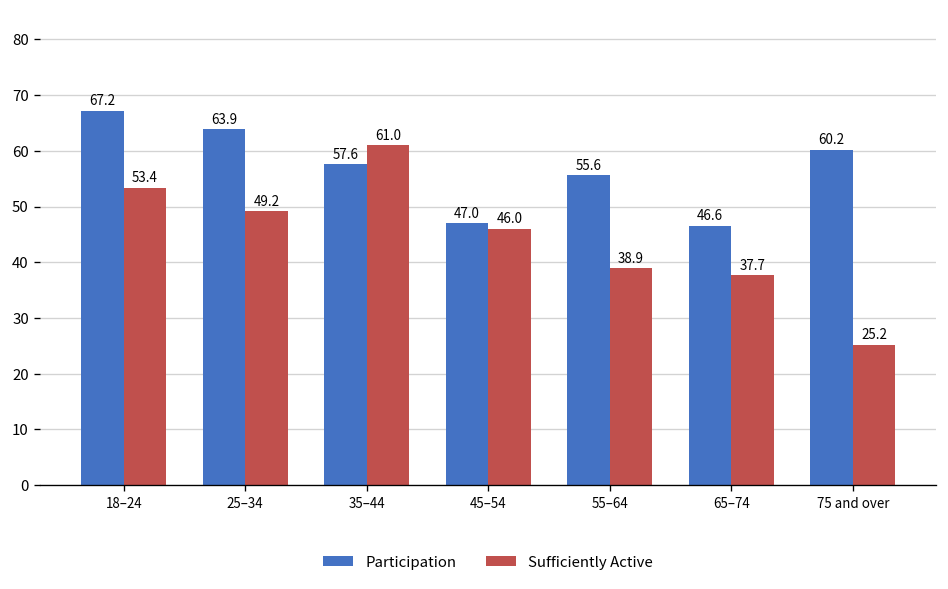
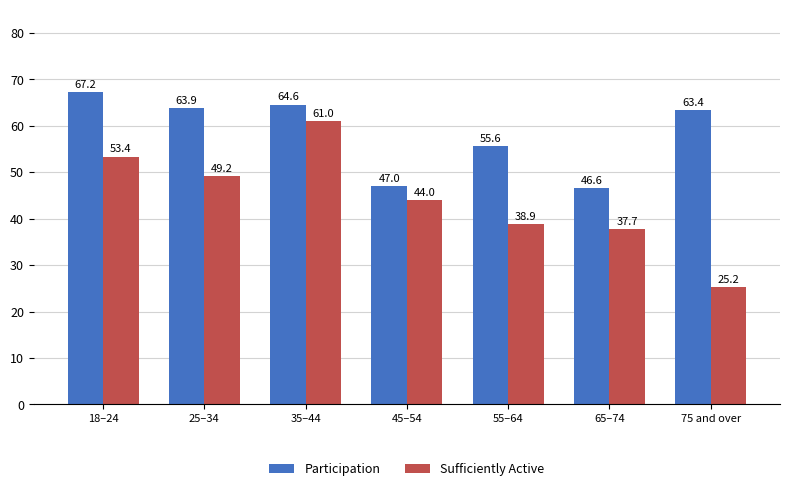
Participation, 35–44: 57.6 -> 64.6
Sufficiently Active, 45–54: 46.0 -> 44.0
Participation, 75 and over: 60.2 -> 63.4
